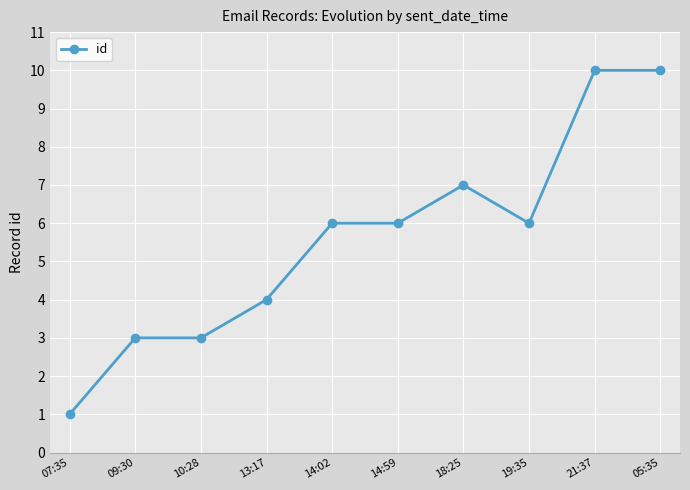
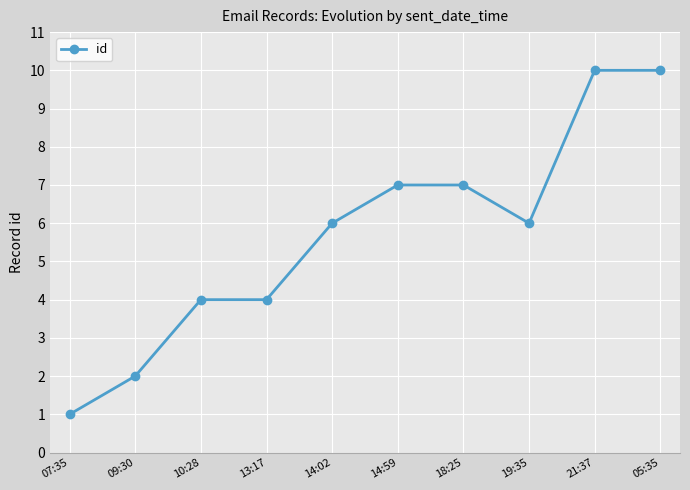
09:30: 3 -> 2
10:28: 3 -> 4
14:59: 6 -> 7
